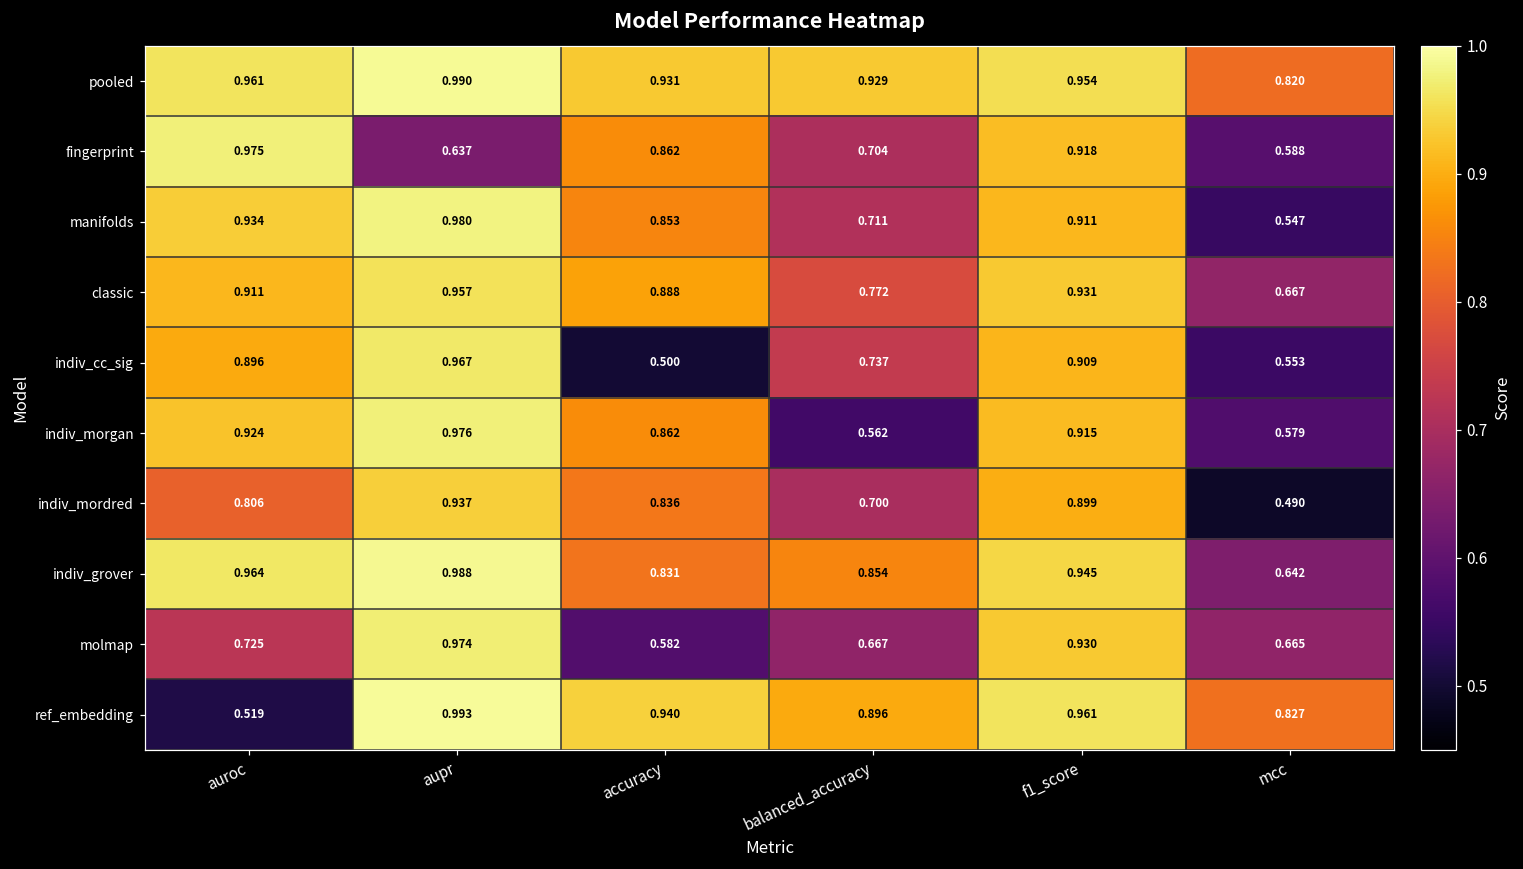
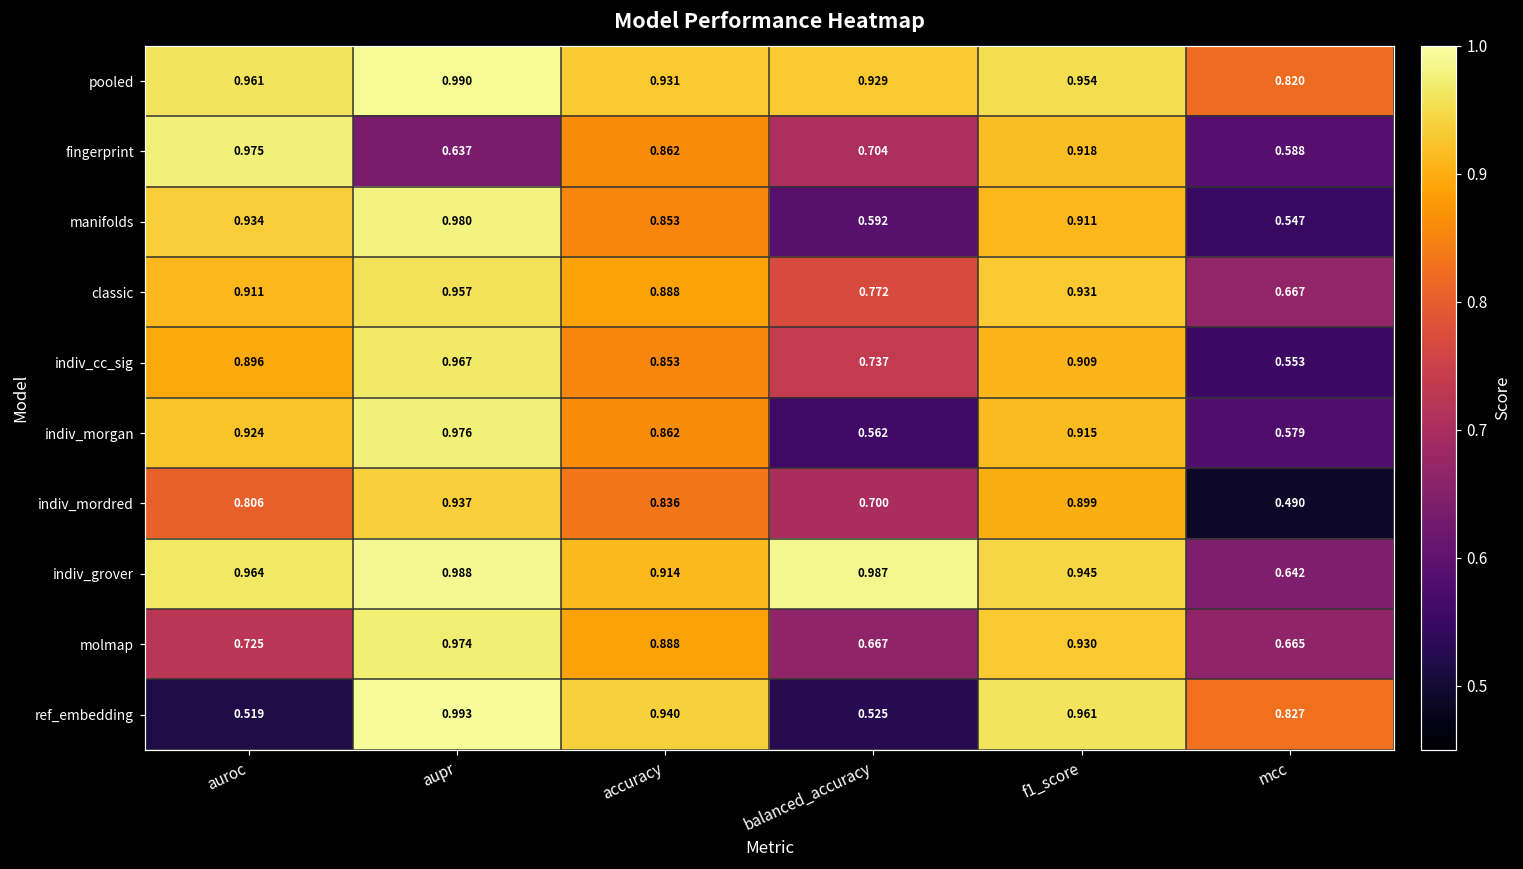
manifolds, balanced_accuracy: 0.711 -> 0.592
indiv_cc_sig, accuracy: 0.500 -> 0.853
indiv_grover, accuracy: 0.831 -> 0.914
indiv_grover, balanced_accuracy: 0.854 -> 0.987
molmap, accuracy: 0.582 -> 0.888
ref_embedding, balanced_accuracy: 0.896 -> 0.525
